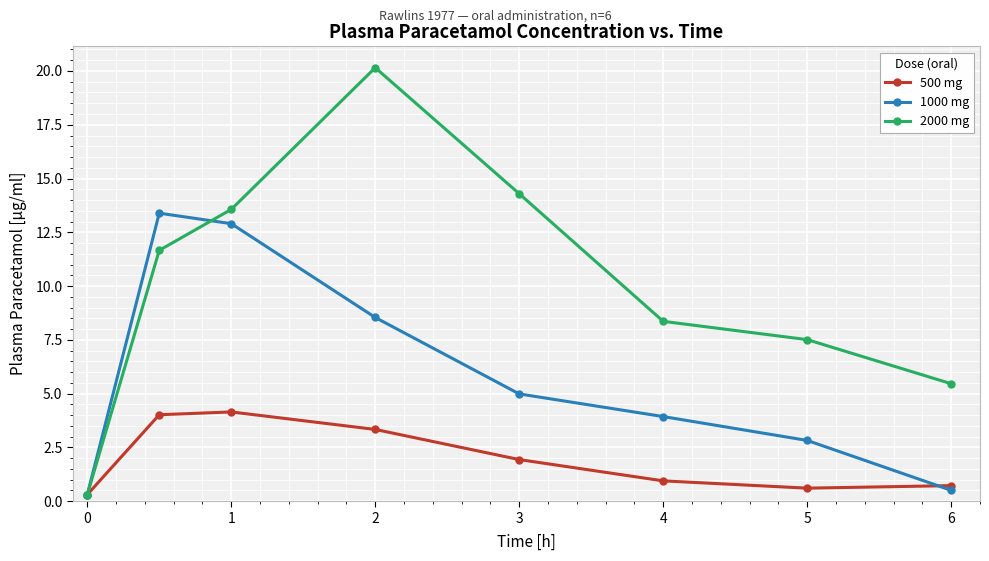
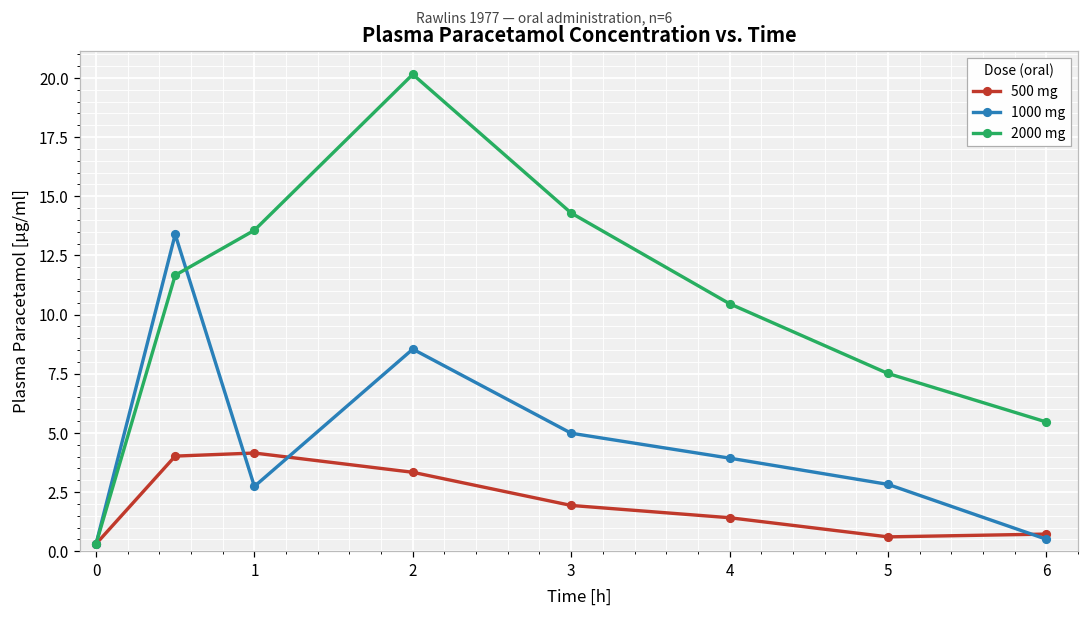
1000 mg, 1: 12.9 -> 2.7
500 mg, 4: 0.9 -> 1.4
2000 mg, 4: 8.4 -> 10.5
